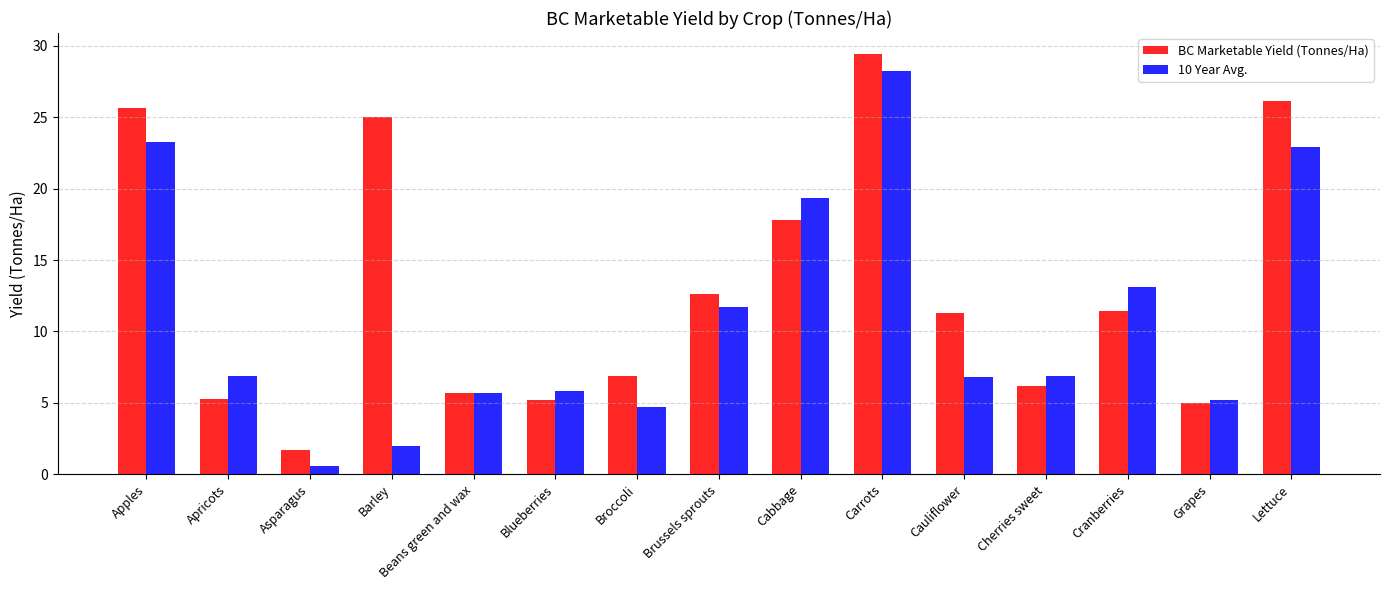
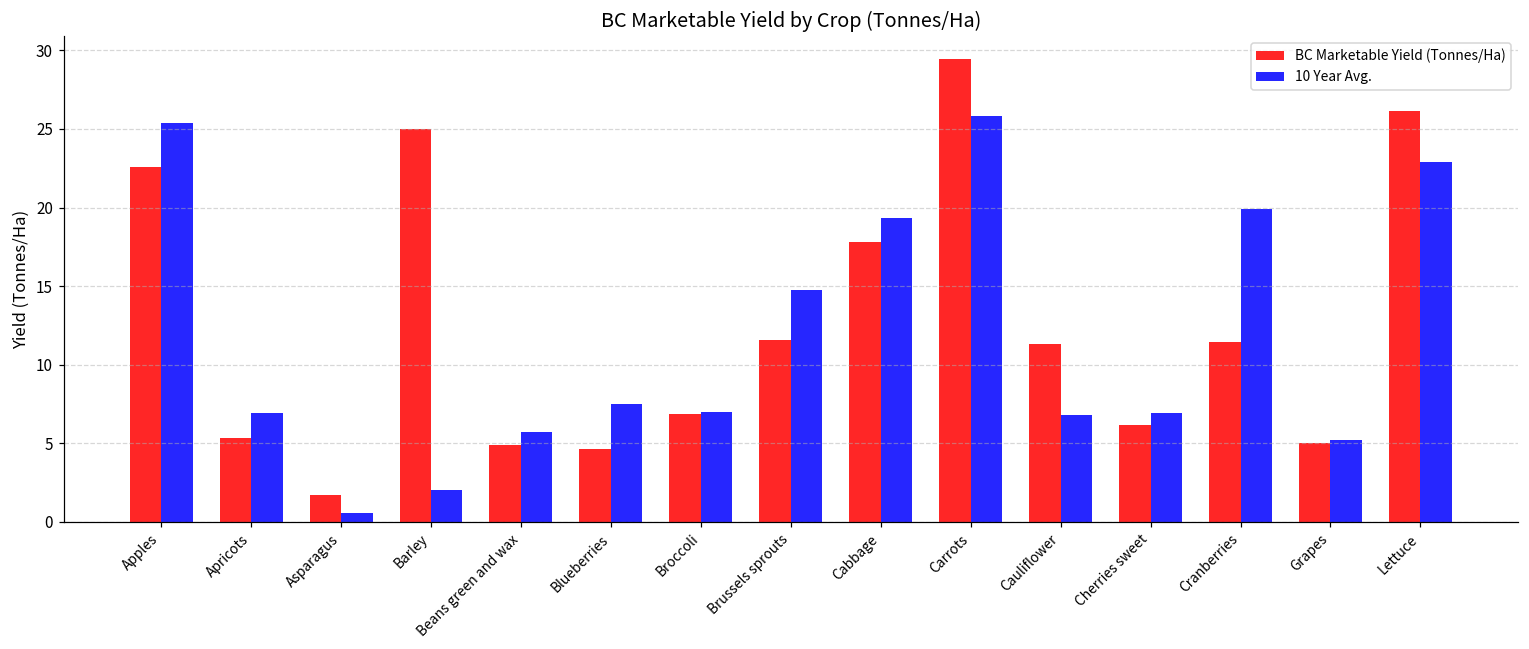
BC Marketable Yield (Tonnes/Ha), Apples: 25.6 -> 22.6
10 Year Avg., Apples: 23.3 -> 25.4
BC Marketable Yield (Tonnes/Ha), Beans green and wax: 5.7 -> 4.9
BC Marketable Yield (Tonnes/Ha), Blueberries: 5.2 -> 4.6
10 Year Avg., Blueberries: 5.8 -> 7.5
10 Year Avg., Broccoli: 4.7 -> 7.0
BC Marketable Yield (Tonnes/Ha), Brussels sprouts: 12.6 -> 11.5
10 Year Avg., Brussels sprouts: 11.7 -> 14.8
10 Year Avg., Carrots: 28.2 -> 25.8
10 Year Avg., Cranberries: 13.1 -> 19.9
